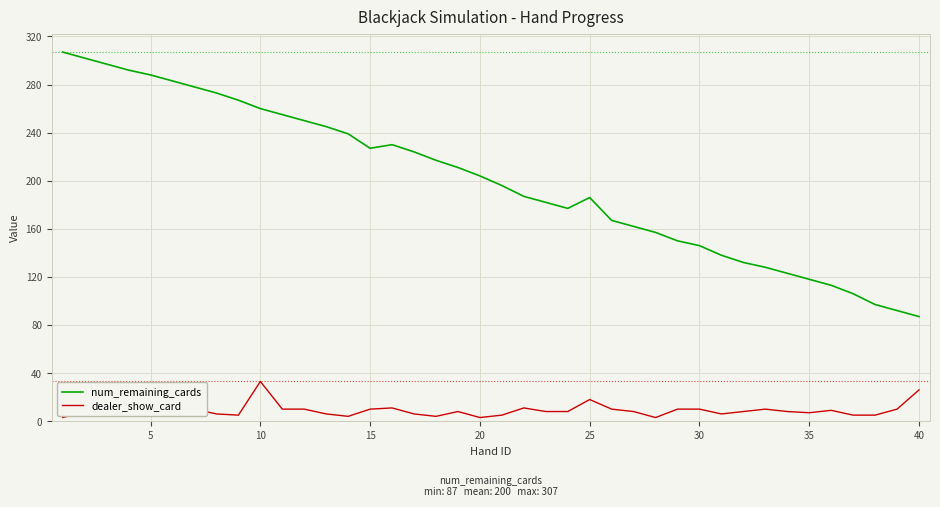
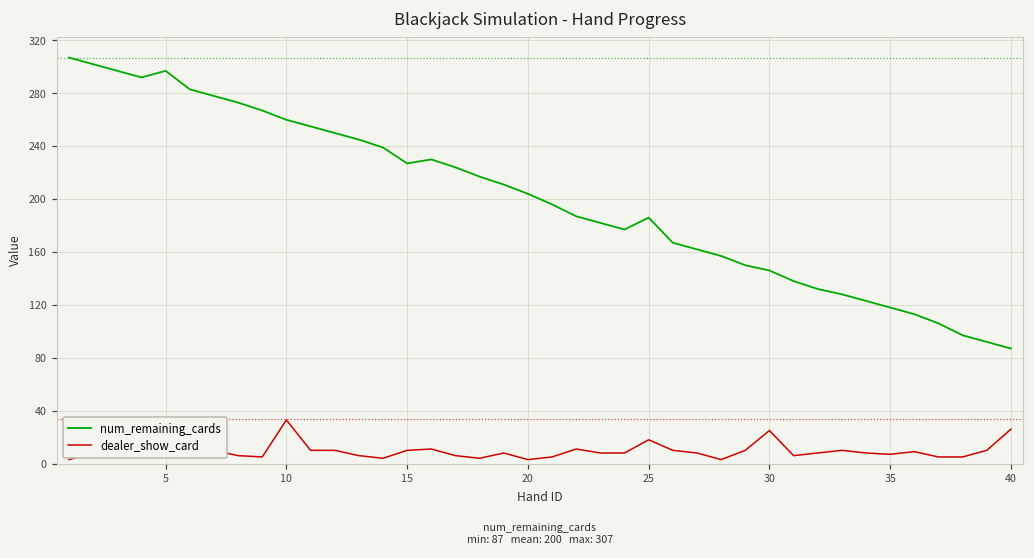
num_remaining_cards, 5: 288 -> 297
dealer_show_card, 30: 10 -> 25
